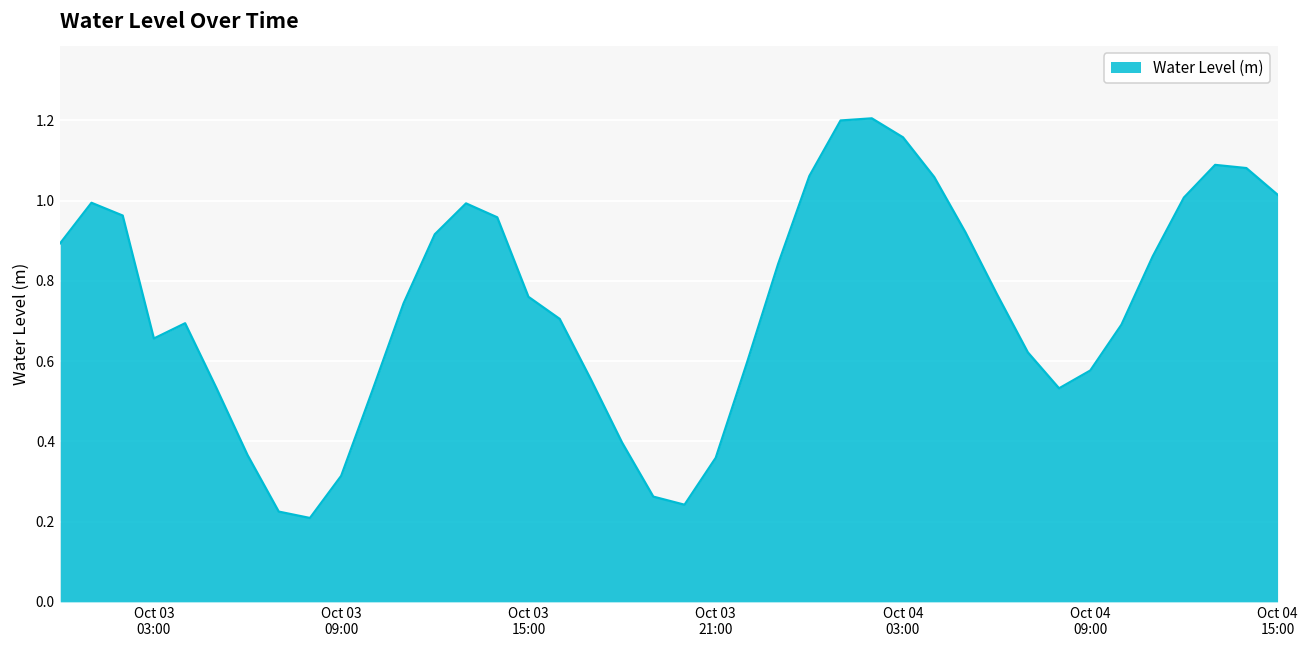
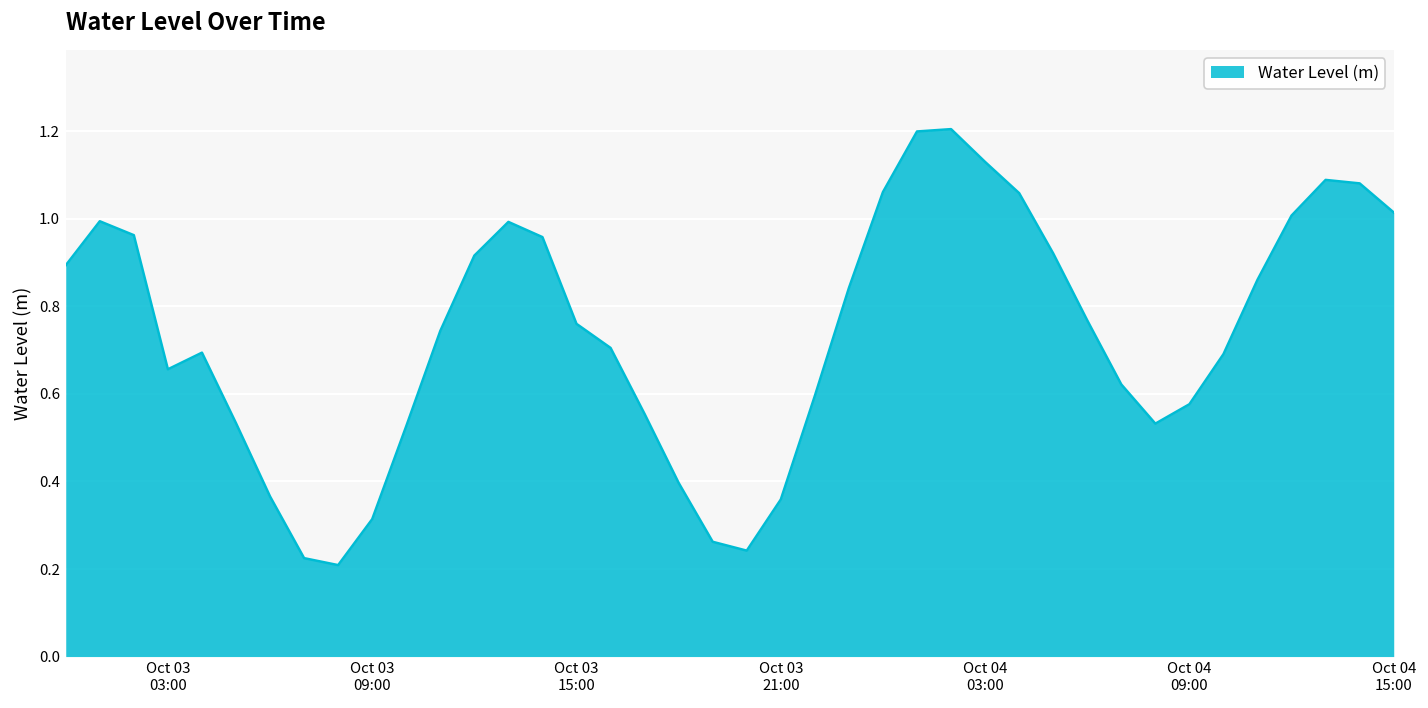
Oct 04 03:00: 1.16 -> 1.13
